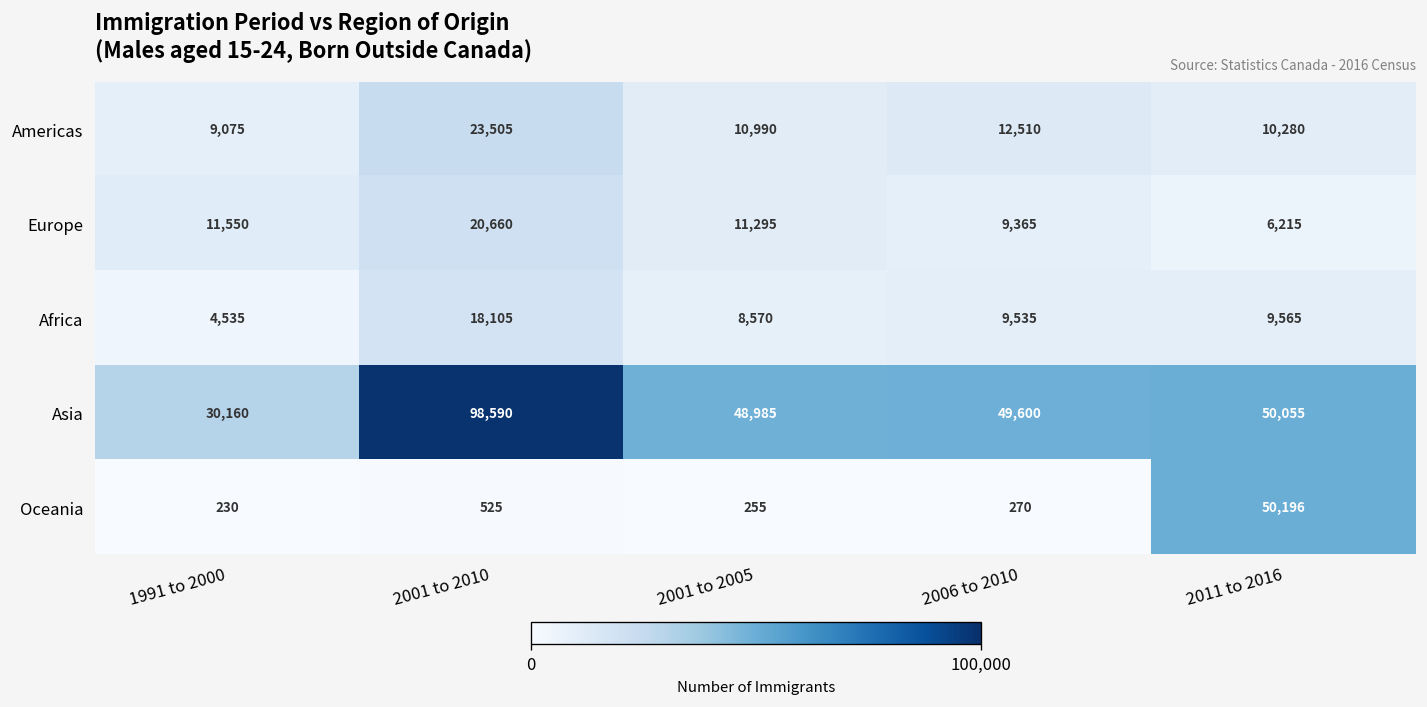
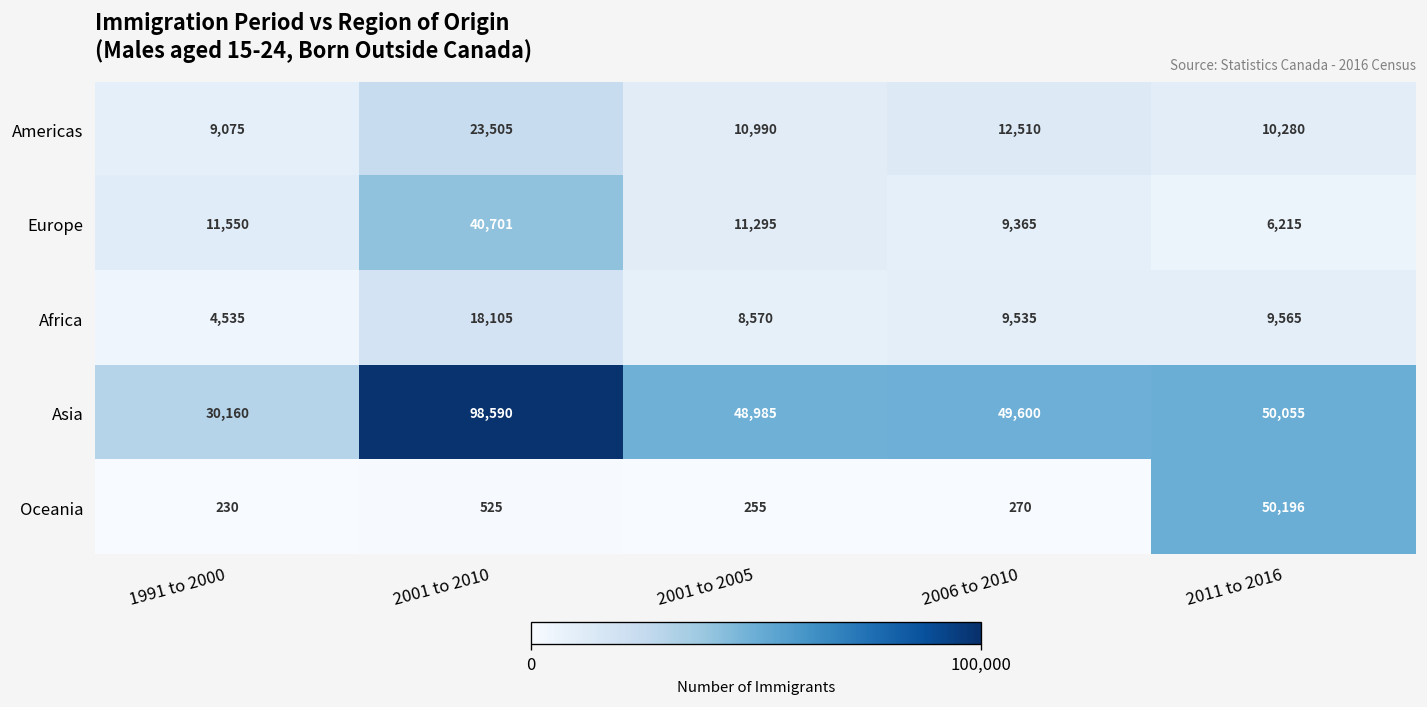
Europe, 2001 to 2010: 20,660 -> 40,701
